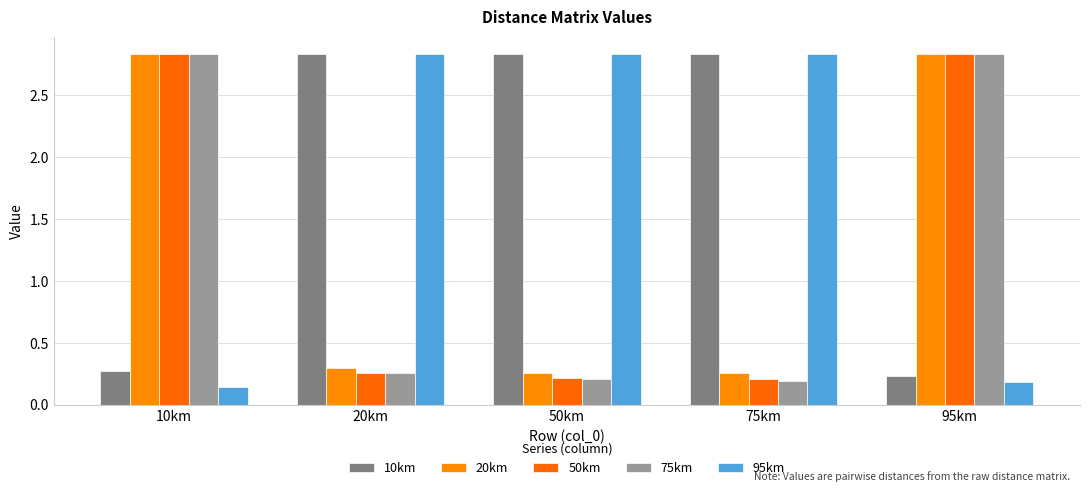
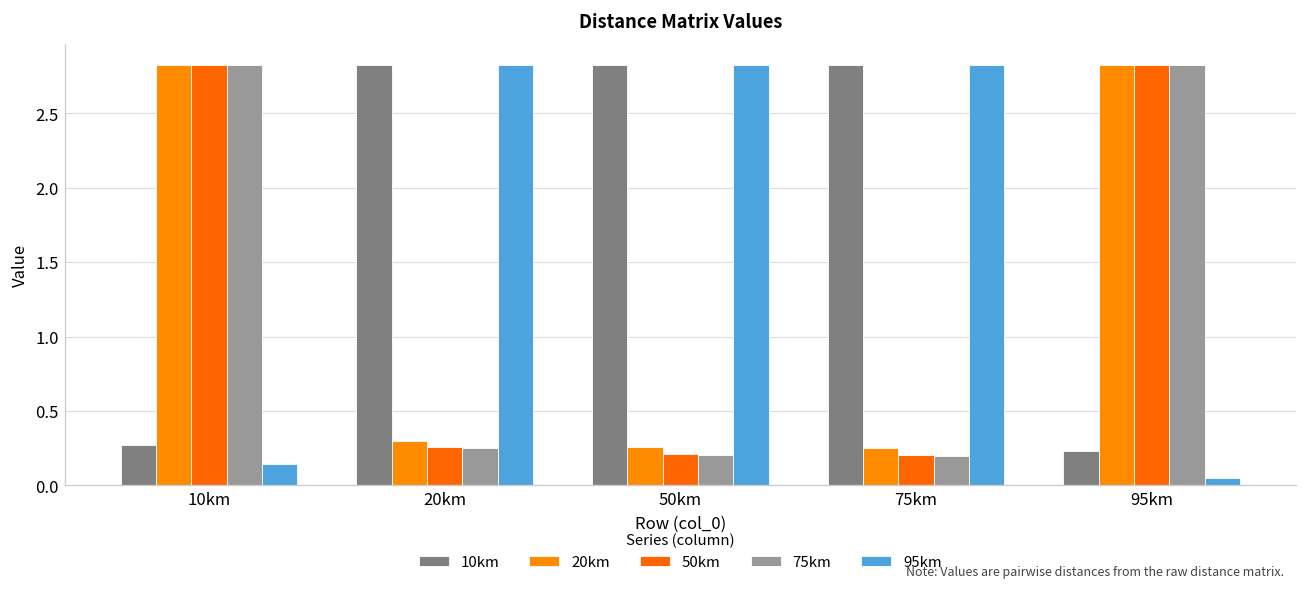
95km, 95km: 0.18 -> 0.05
